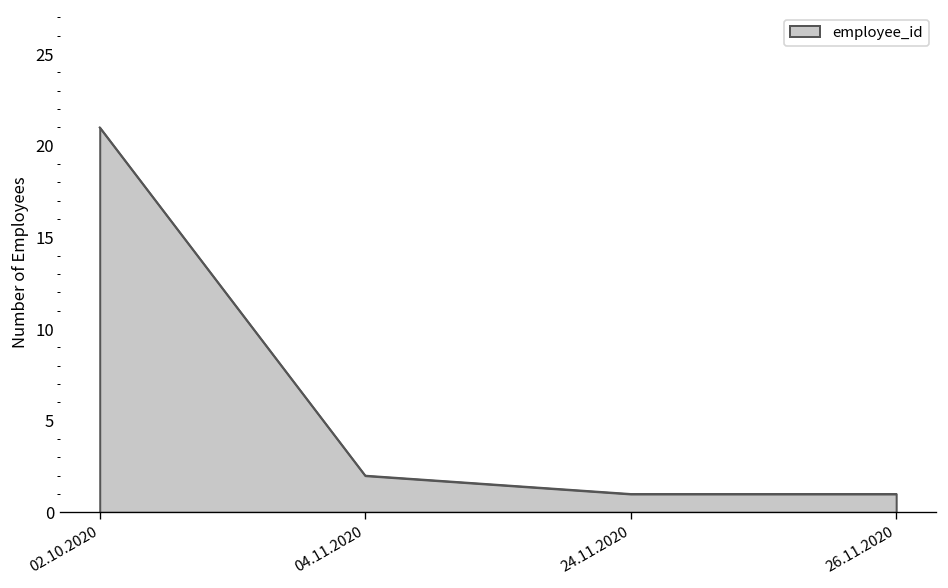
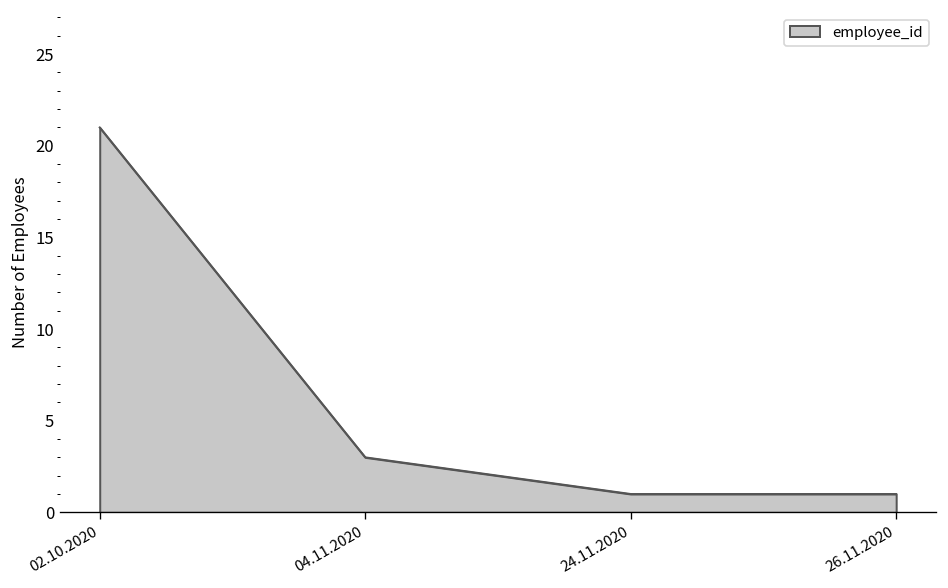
04.11.2020: 2 -> 3
